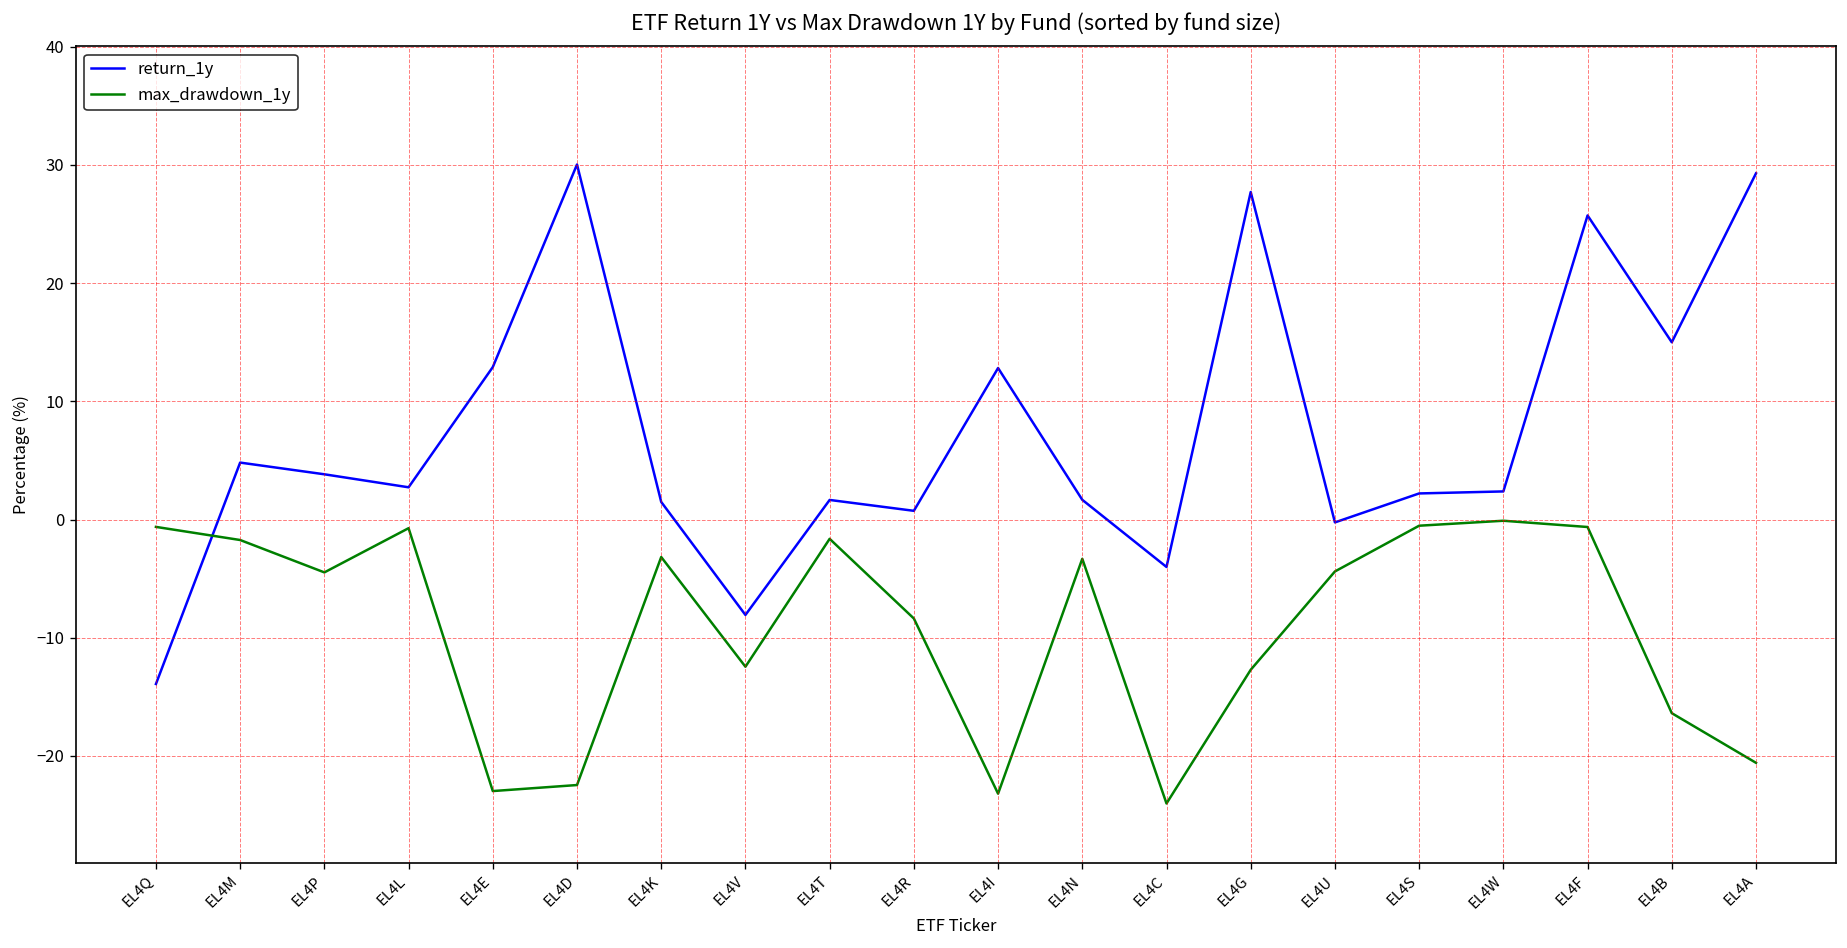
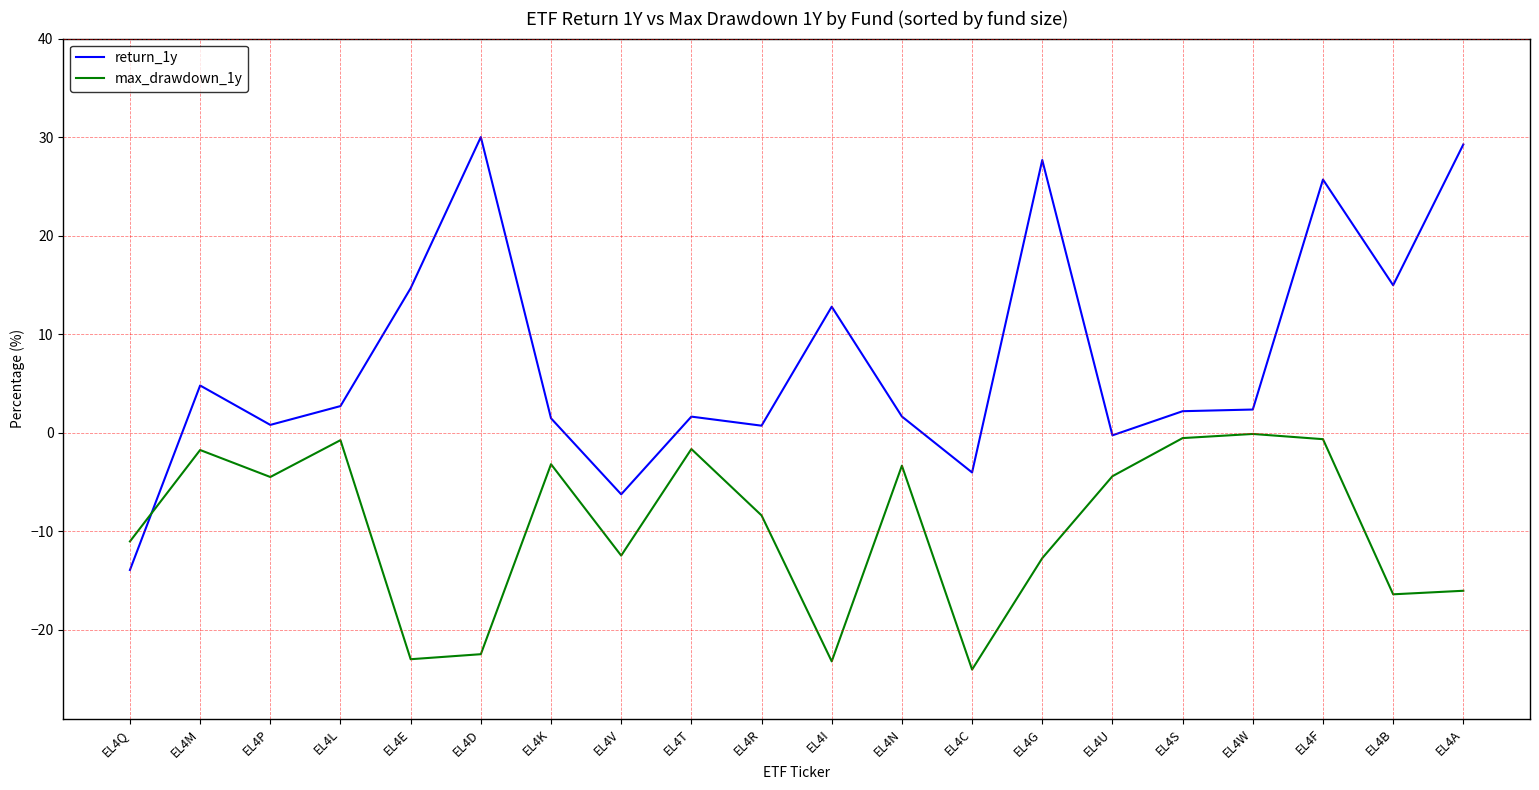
max_drawdown_1y, EL4Q: -1 -> -11
return_1y, EL4P: 4 -> 1
return_1y, EL4E: 13 -> 15
return_1y, EL4V: -8 -> -6
max_drawdown_1y, EL4A: -21 -> -16
